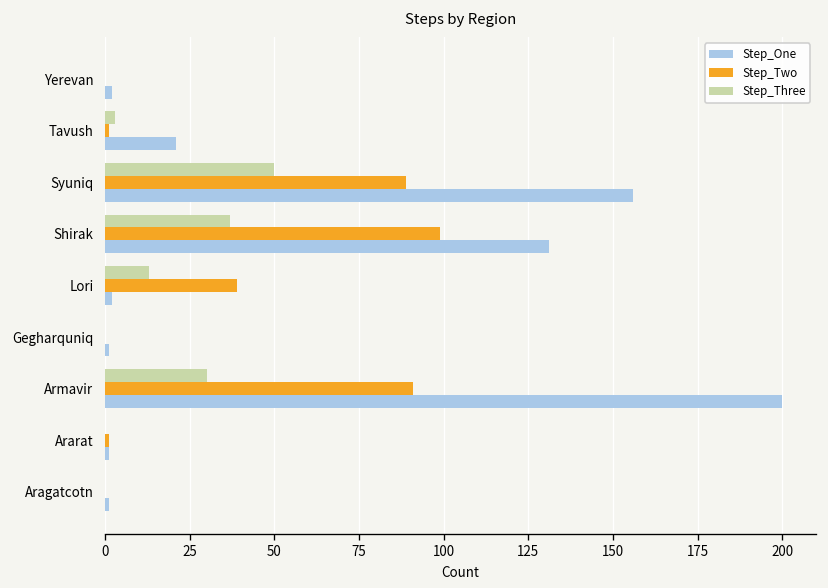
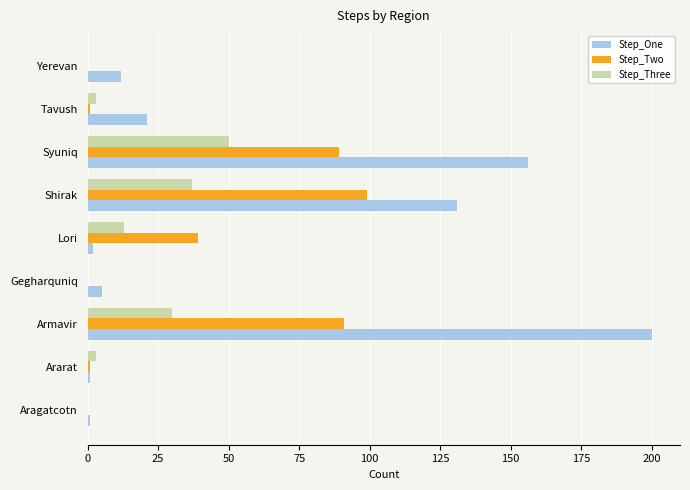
Step_One, Yerevan: 2 -> 12
Step_One, Gegharquniq: 1 -> 5
Step_Three, Ararat: 0 -> 3
